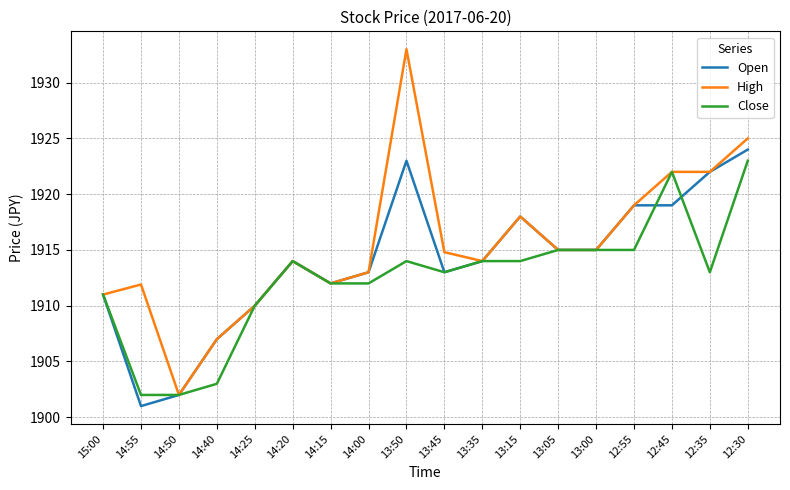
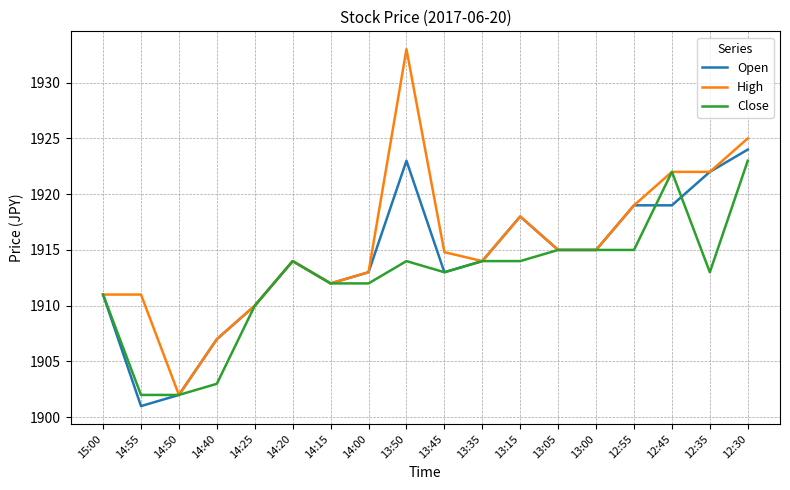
High, 14:55: 1911.9 -> 1911.0
